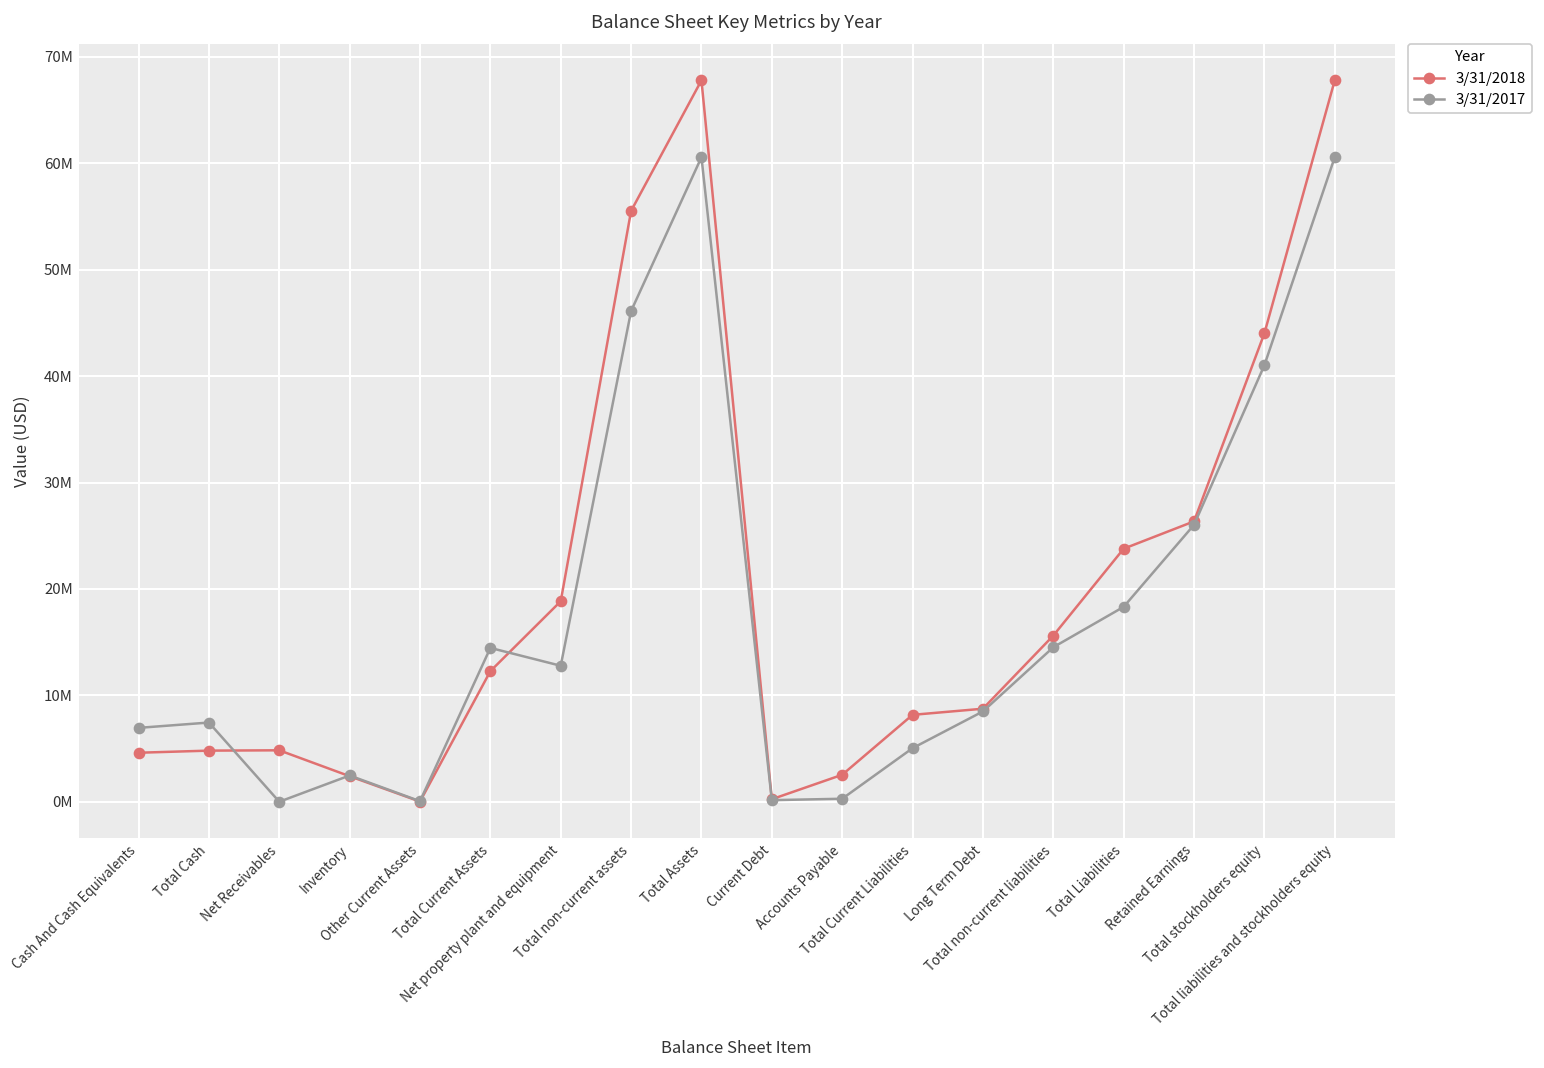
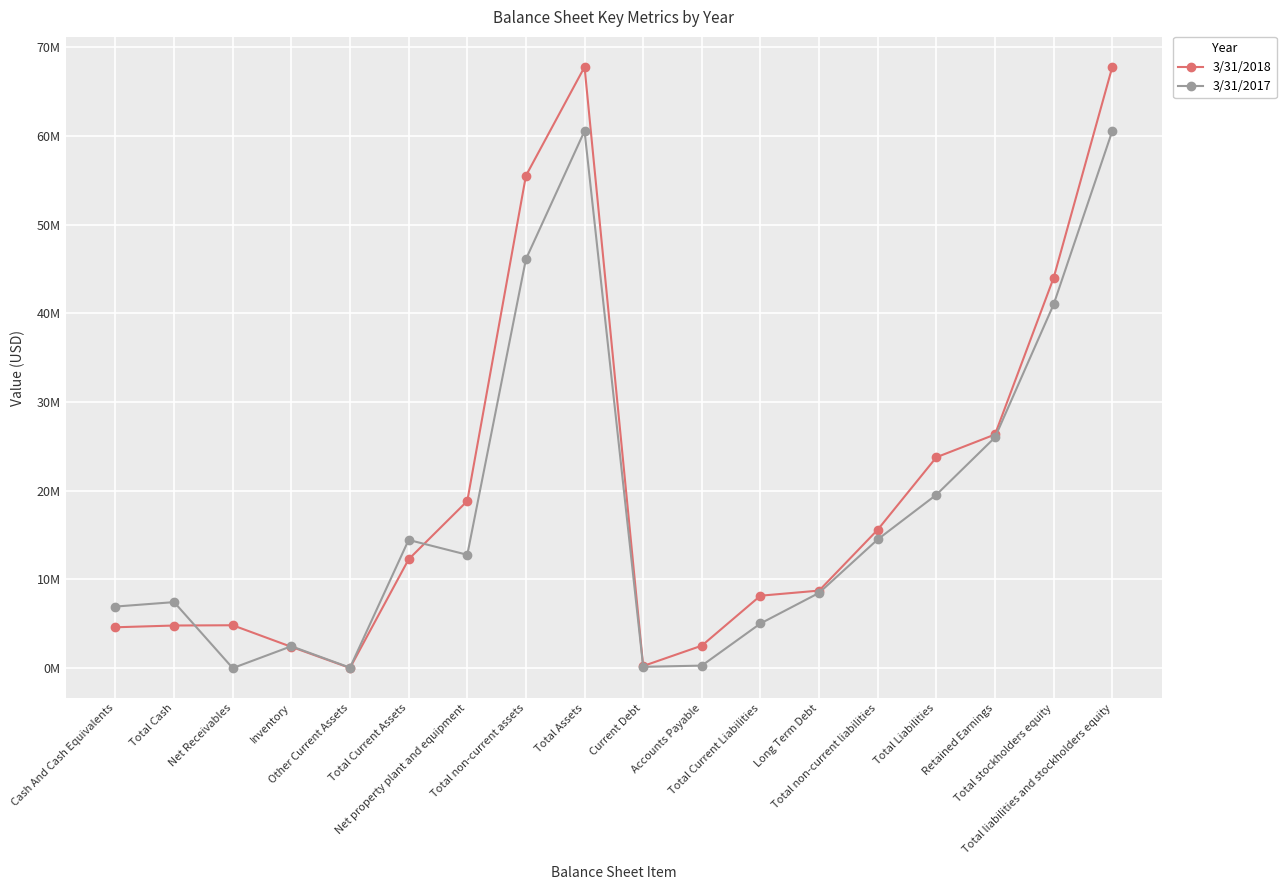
3/31/2017, Total Liabilities: 18000000 -> 20000000
